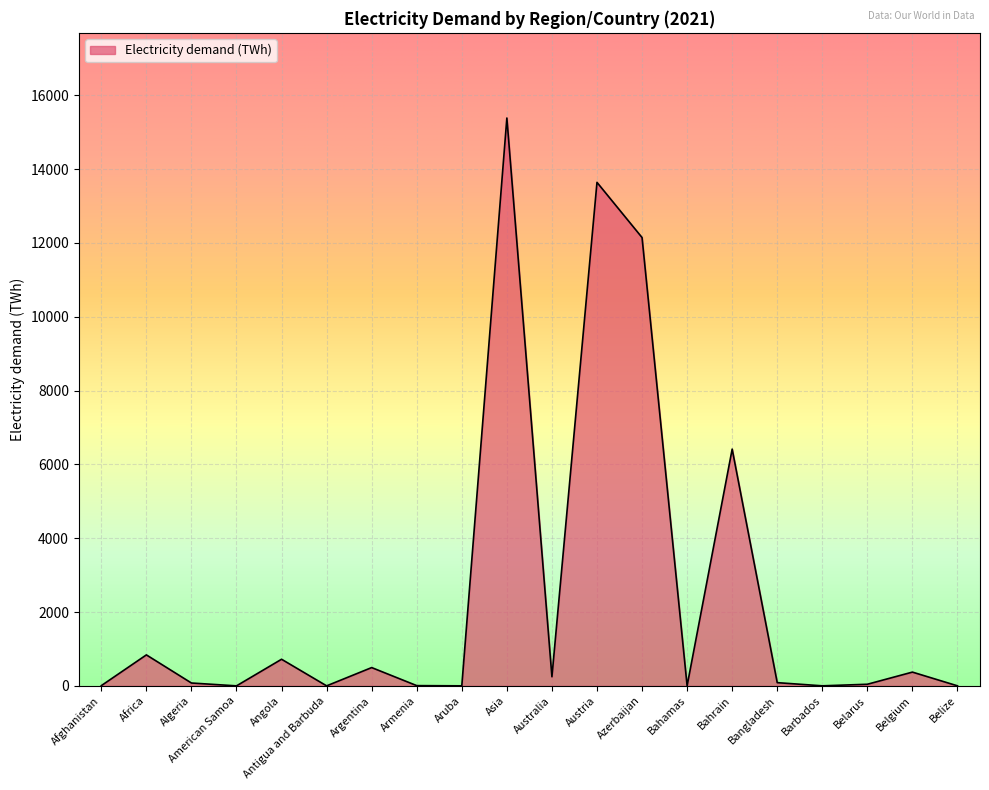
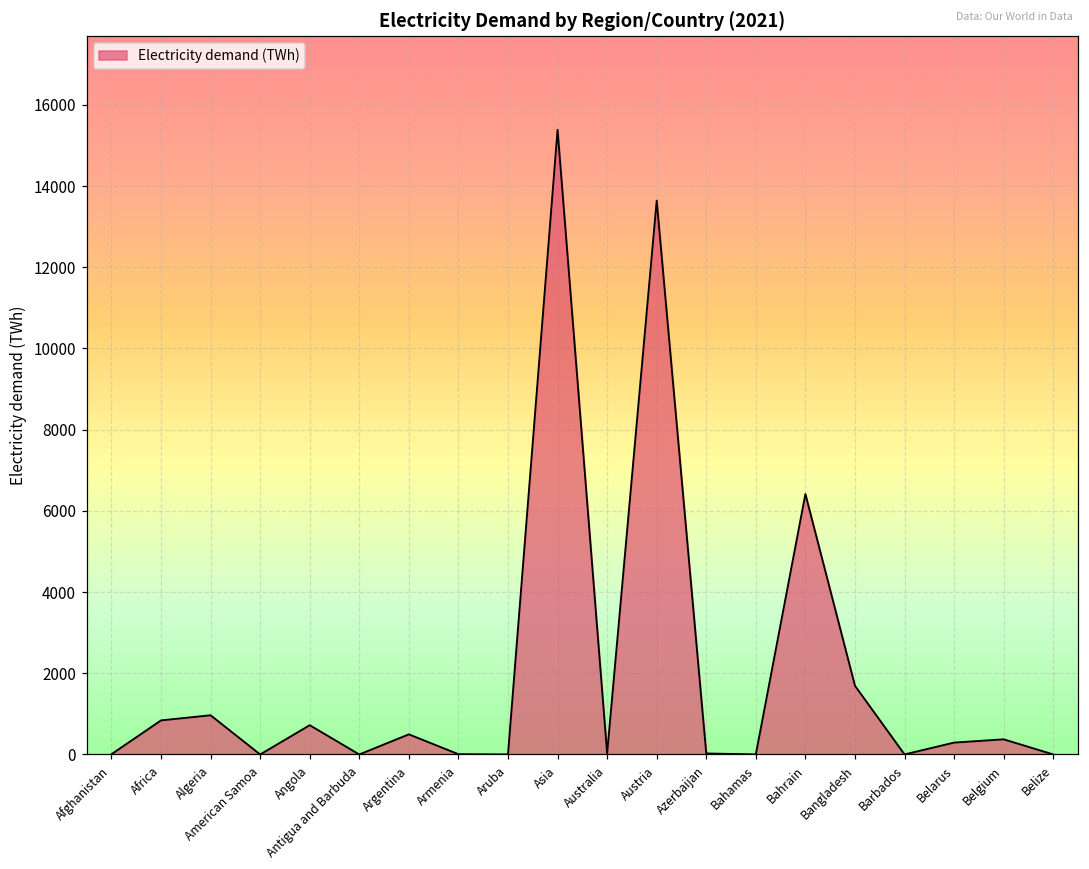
Algeria: 100 -> 1000
Australia: 200 -> 0
Azerbaijan: 12100 -> 0
Bangladesh: 100 -> 1700
Belarus: 0 -> 300
